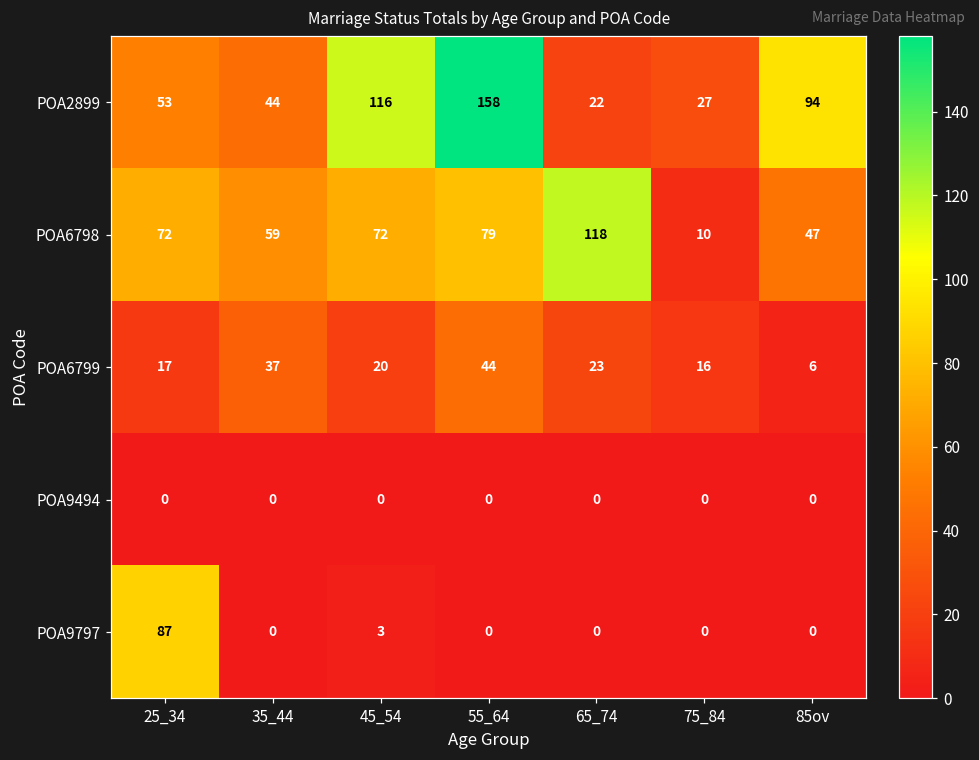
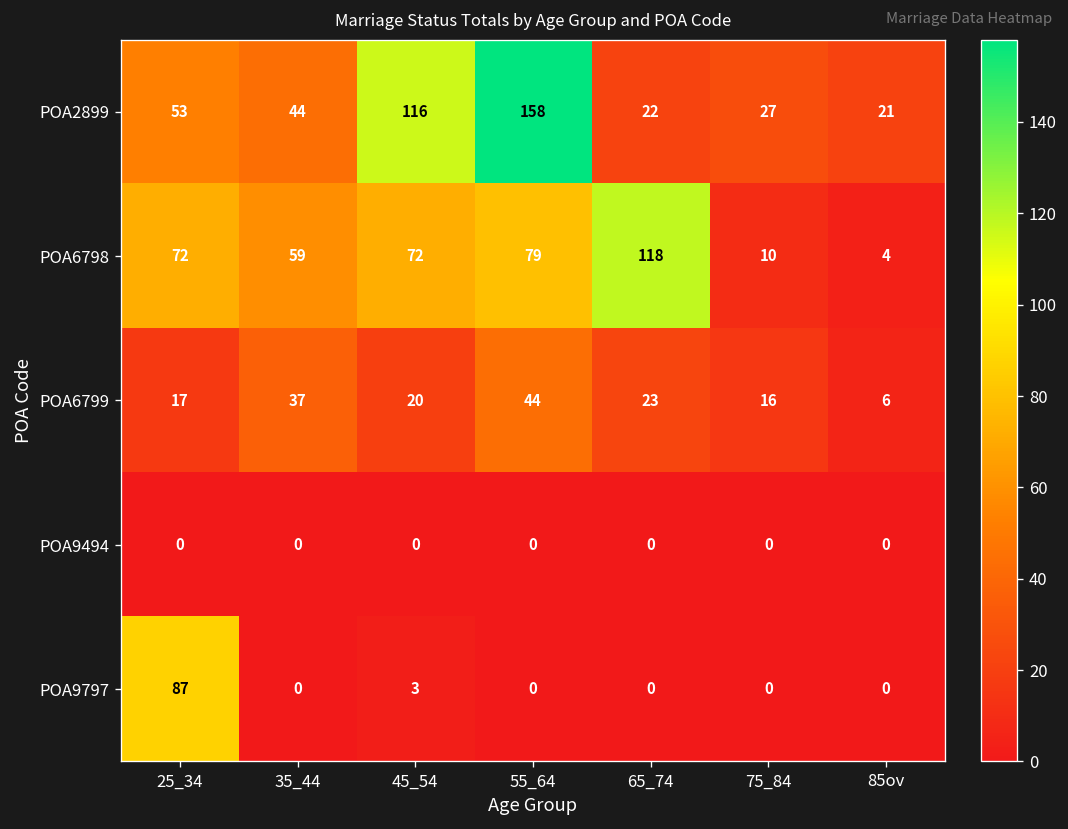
POA2899, 85ov: 94 -> 21
POA6798, 85ov: 47 -> 4
